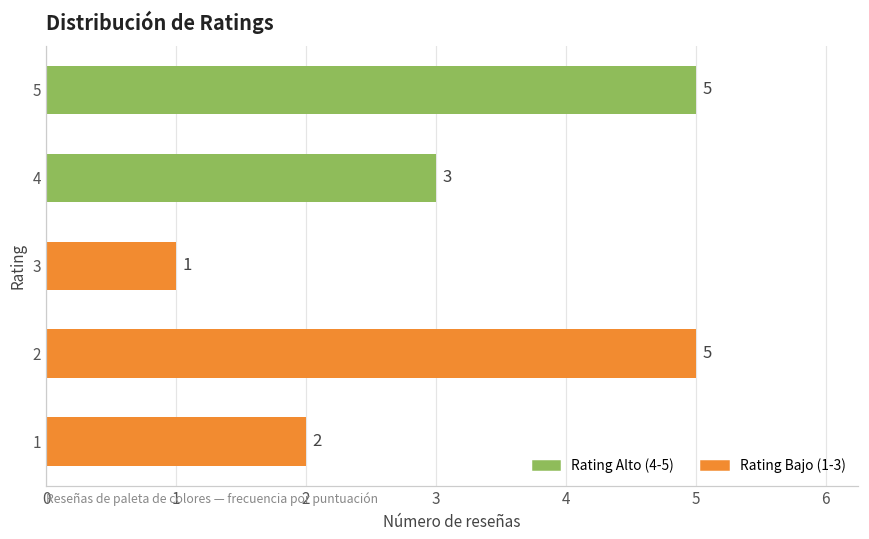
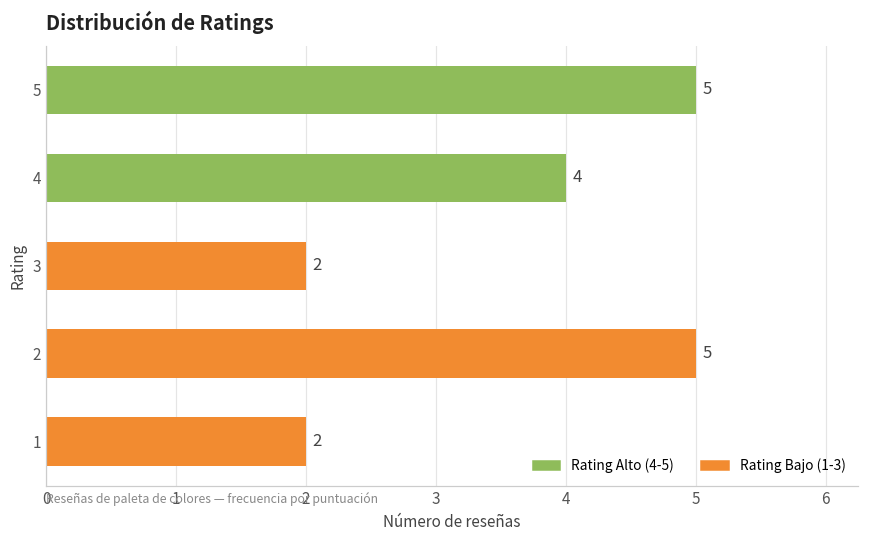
4: 3 -> 4
3: 1 -> 2
